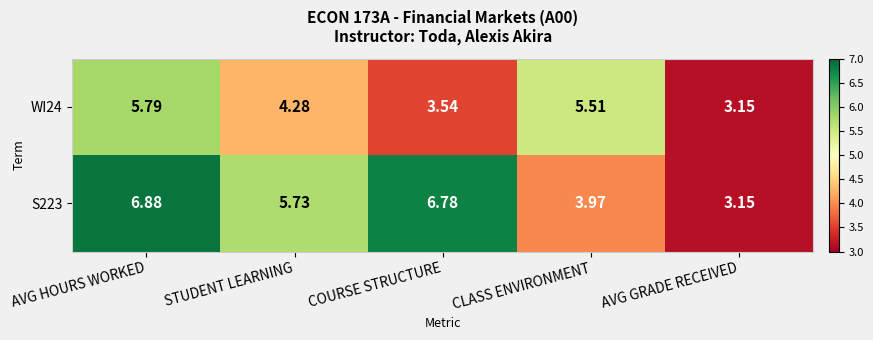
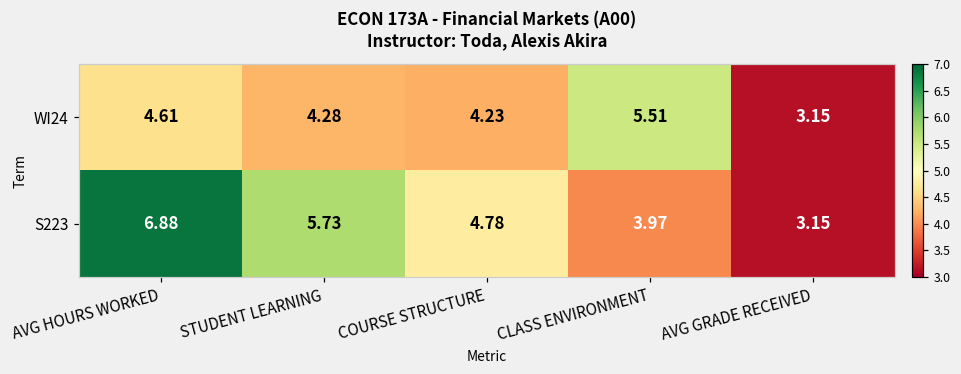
WI24, AVG HOURS WORKED: 5.79 -> 4.61
WI24, COURSE STRUCTURE: 3.54 -> 4.23
S223, COURSE STRUCTURE: 6.78 -> 4.78
